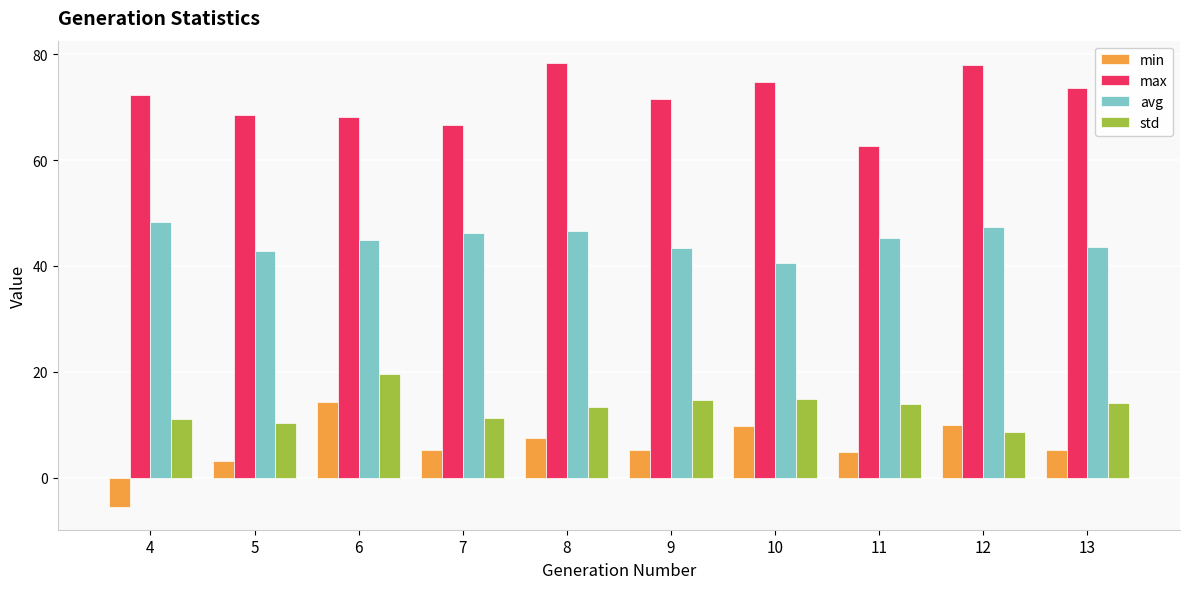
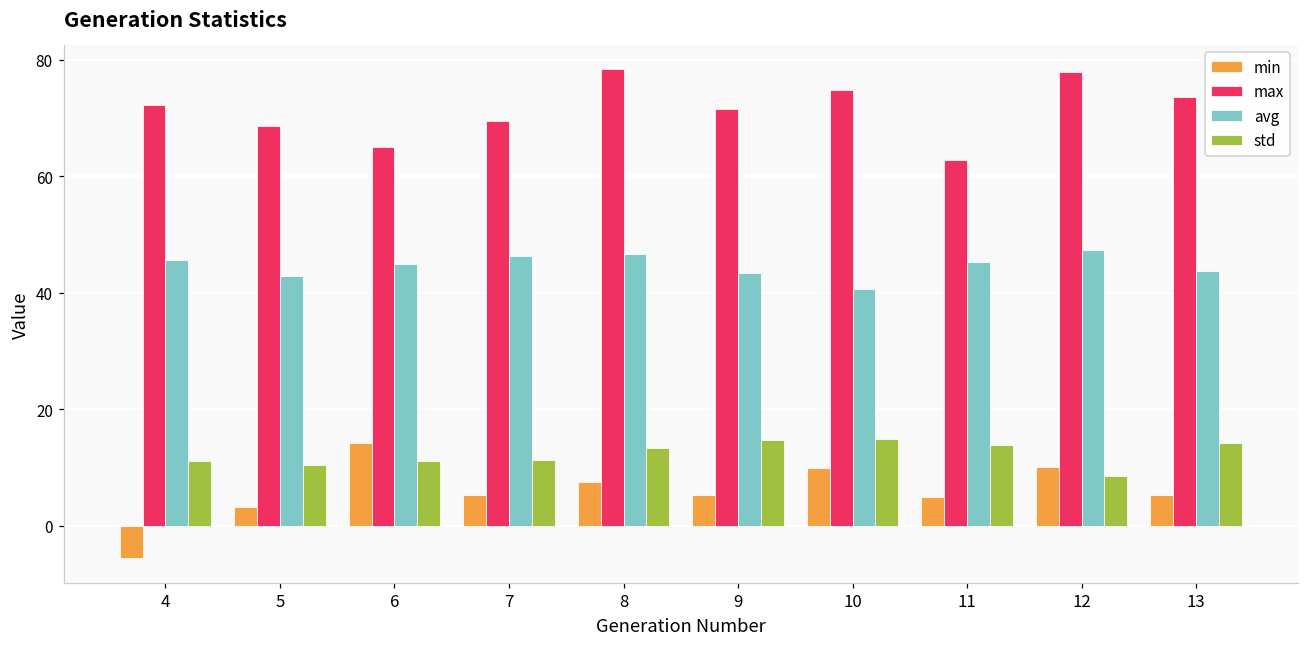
avg, 4: 48 -> 46
max, 6: 68 -> 65
std, 6: 20 -> 11
max, 7: 67 -> 69
